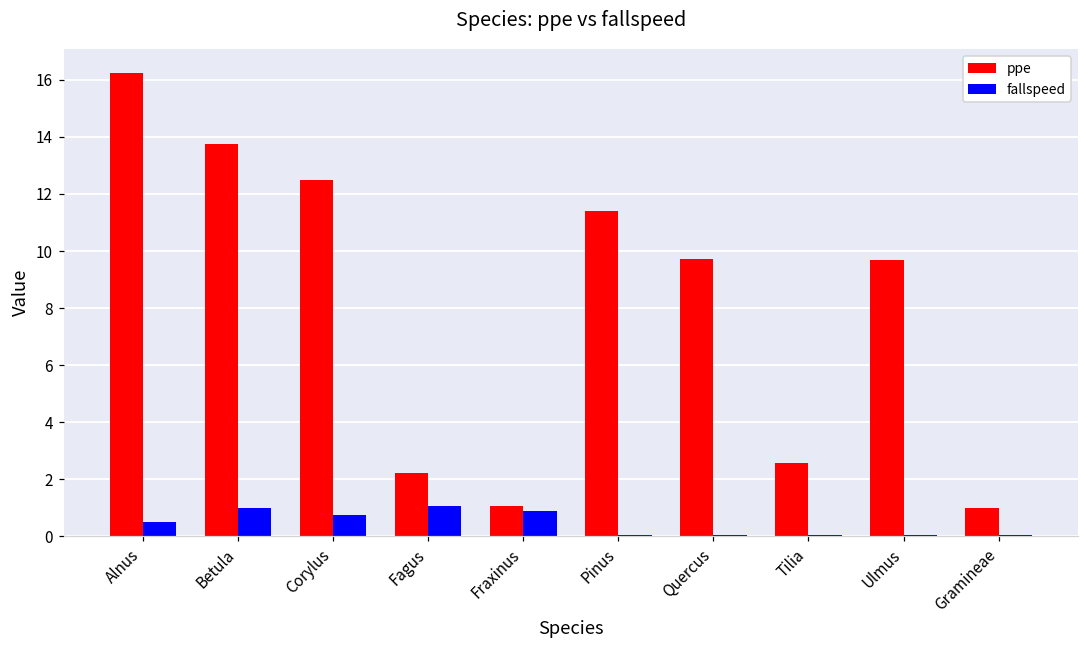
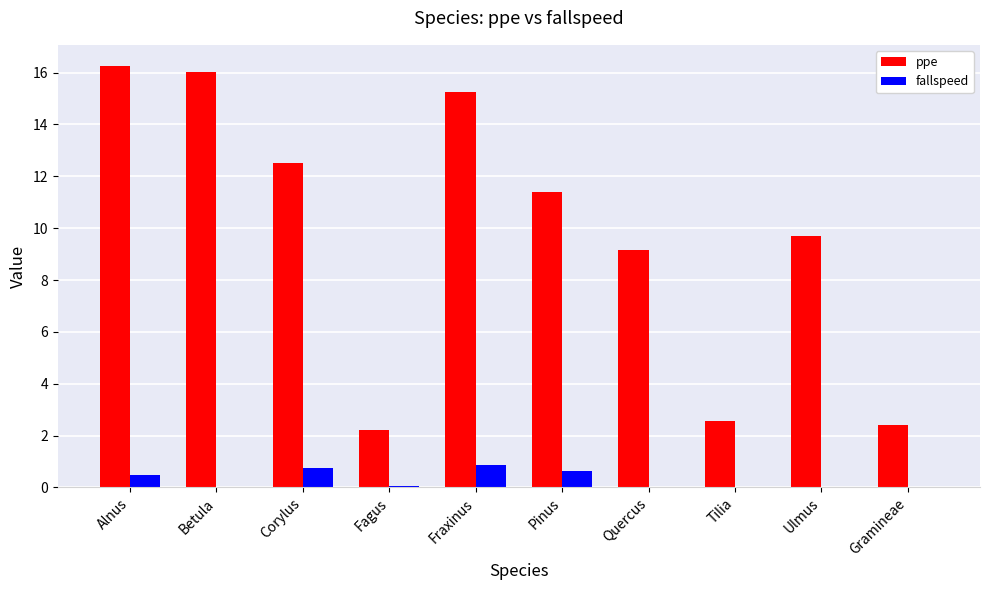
ppe, Betula: 13.8 -> 16.0
fallspeed, Betula: 1.0 -> 0.0
fallspeed, Fagus: 1.1 -> 0.1
ppe, Fraxinus: 1.1 -> 15.3
fallspeed, Pinus: 0.0 -> 0.6
ppe, Quercus: 9.7 -> 9.2
ppe, Gramineae: 1.0 -> 2.4
